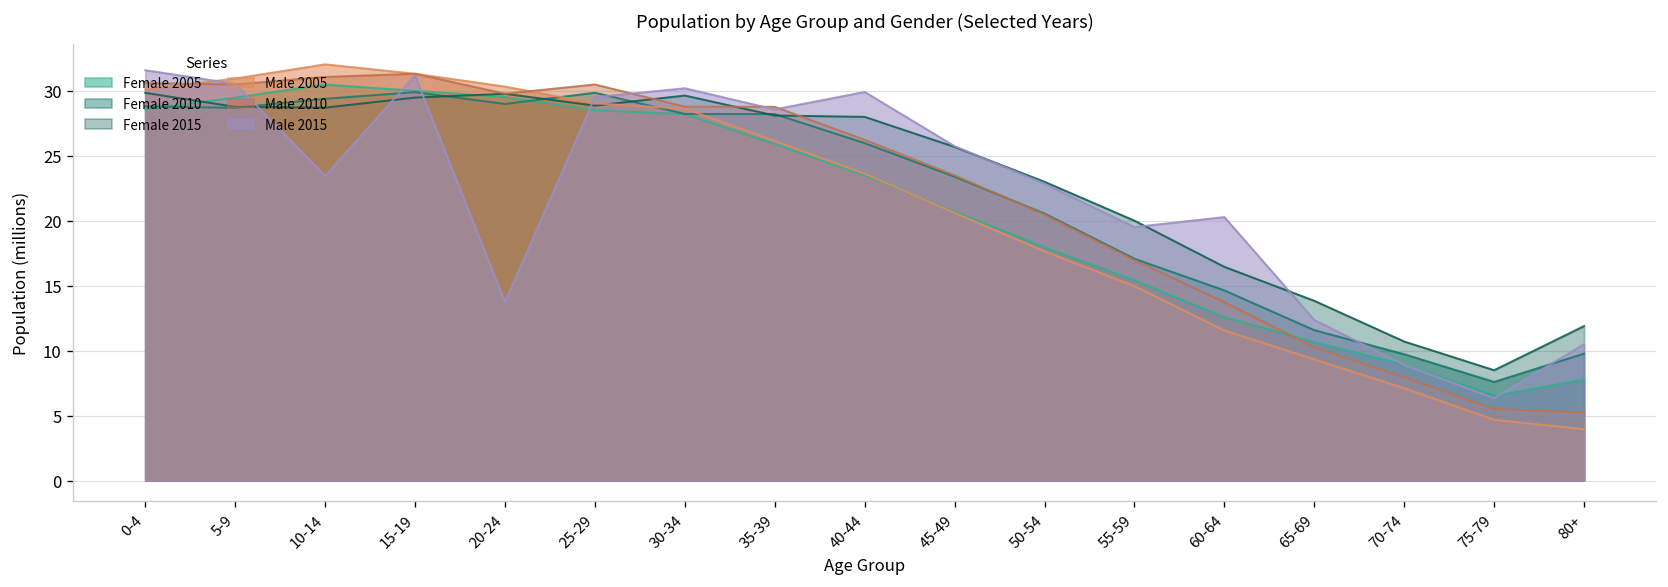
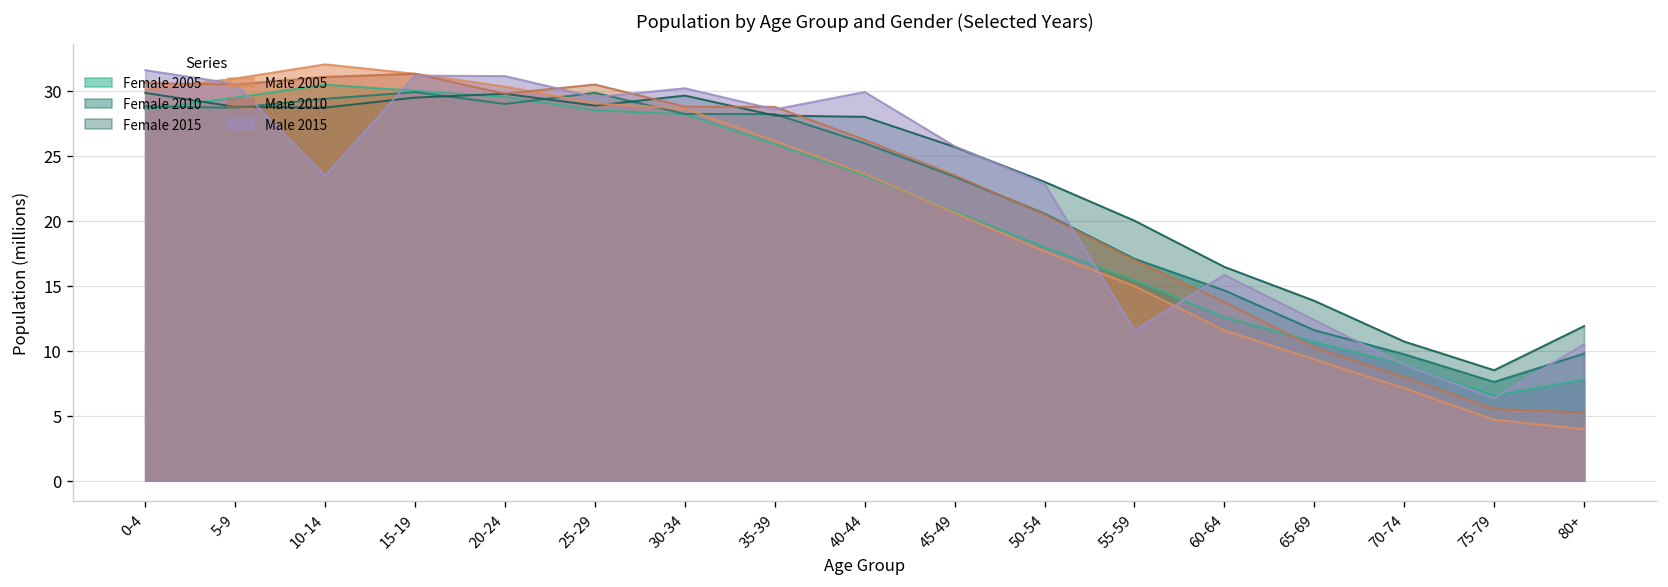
Male 2015, 20-24: 13.7 -> 31.1
Male 2015, 55-59: 19.5 -> 11.6
Male 2015, 60-64: 20.3 -> 15.8
